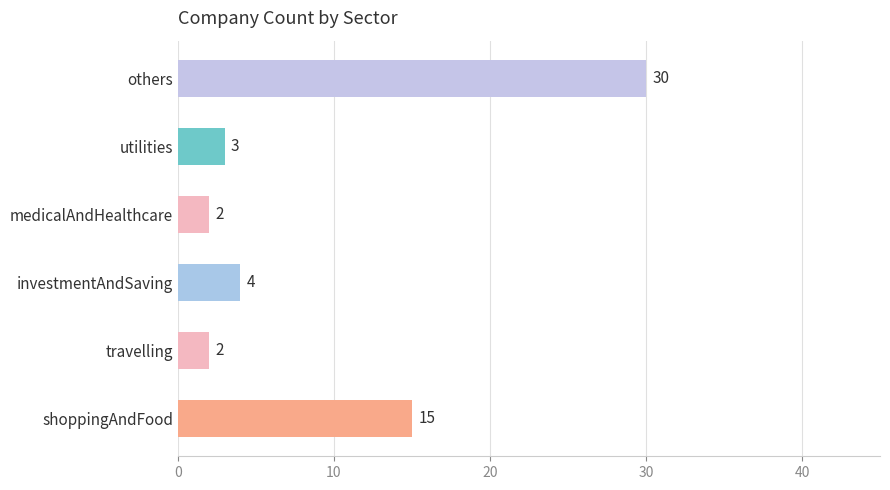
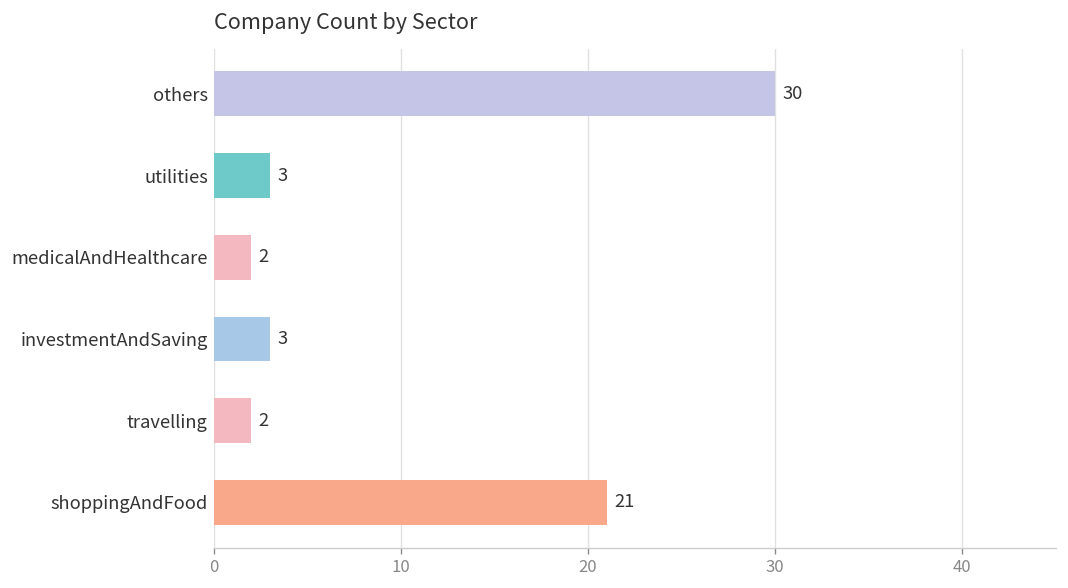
investmentAndSaving: 4 -> 3
shoppingAndFood: 15 -> 21
